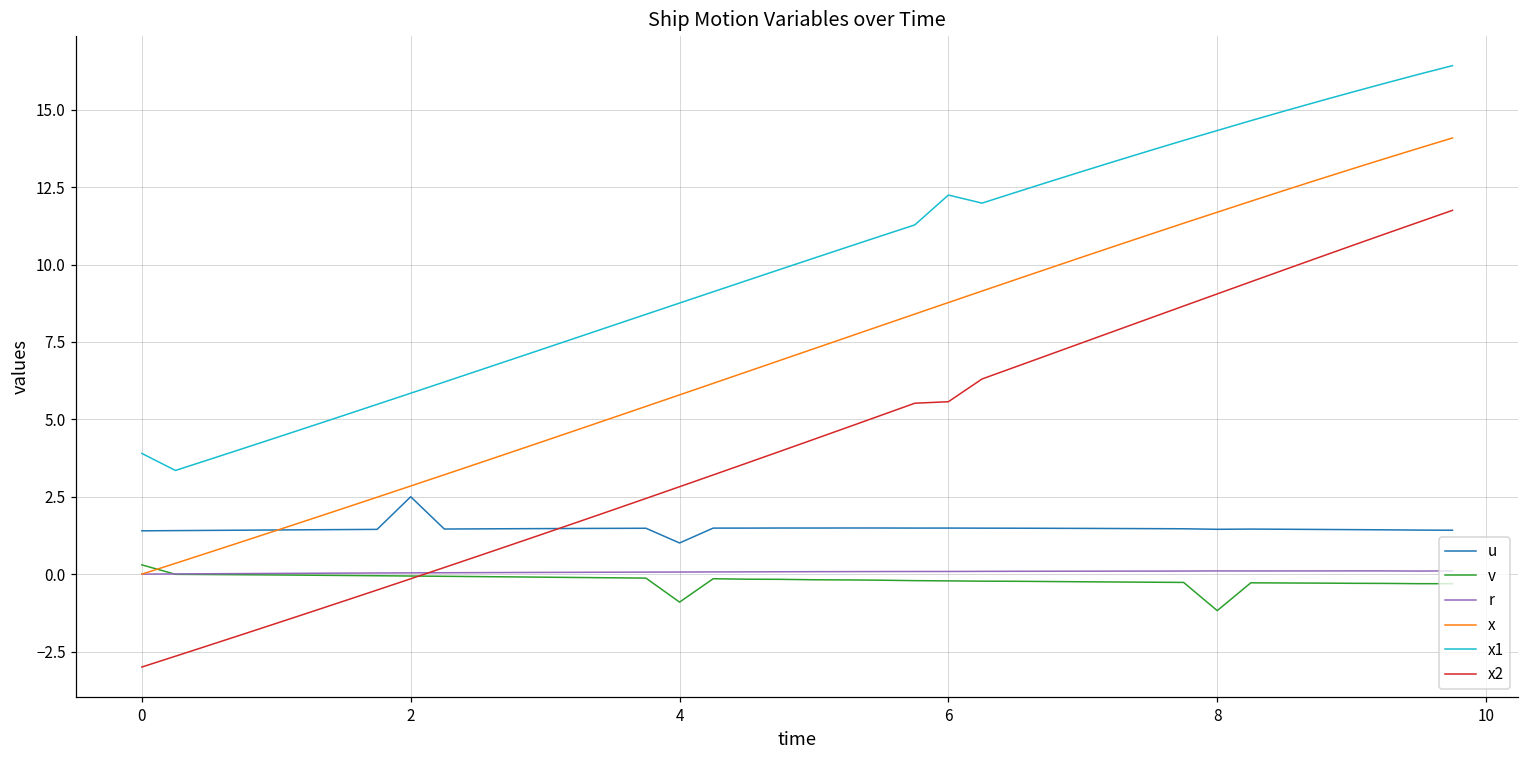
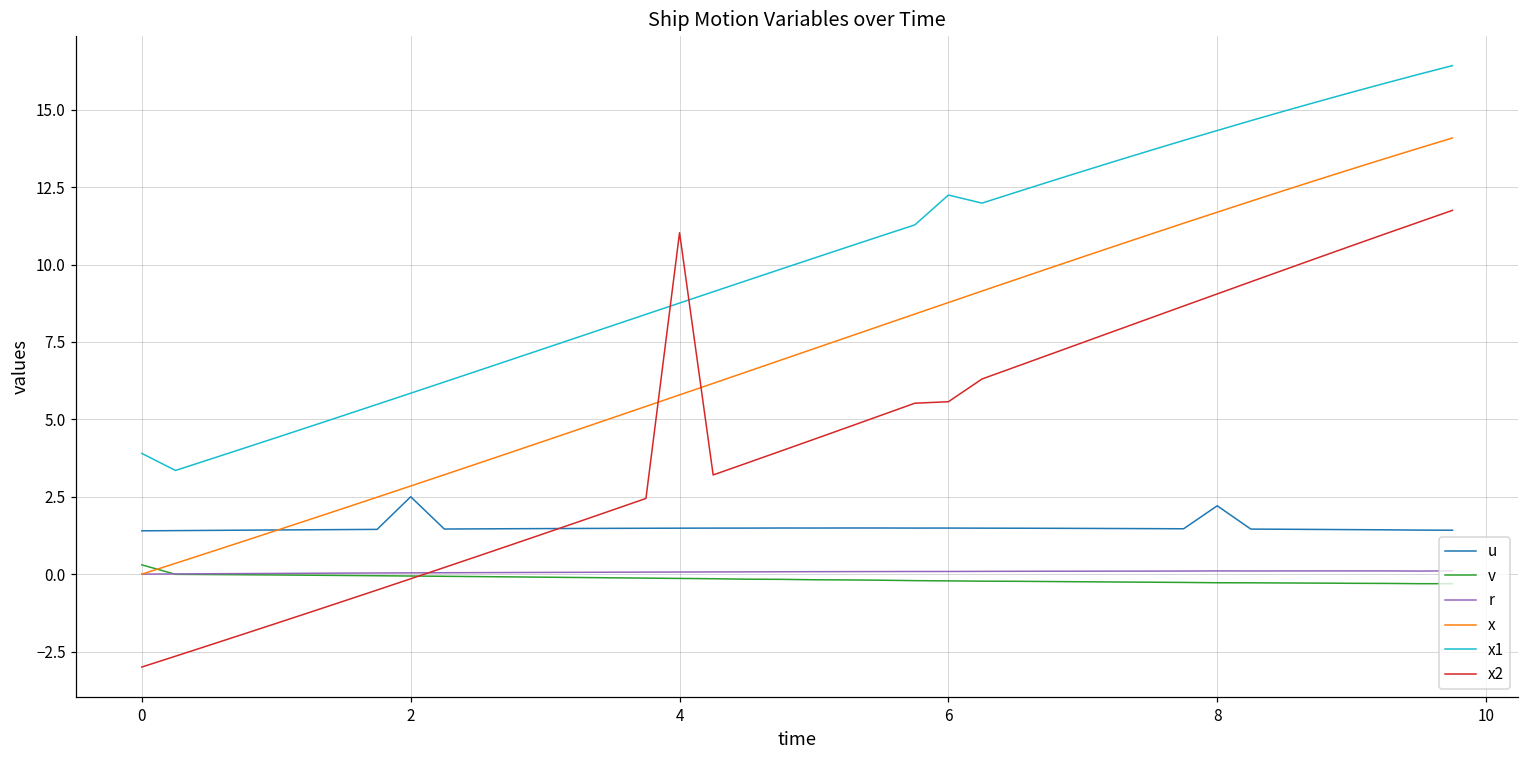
u, 4: 1.0 -> 1.5
v, 4: -0.9 -> -0.1
x2, 4: 2.8 -> 11.0
u, 8: 1.4 -> 2.2
v, 8: -1.2 -> -0.3
